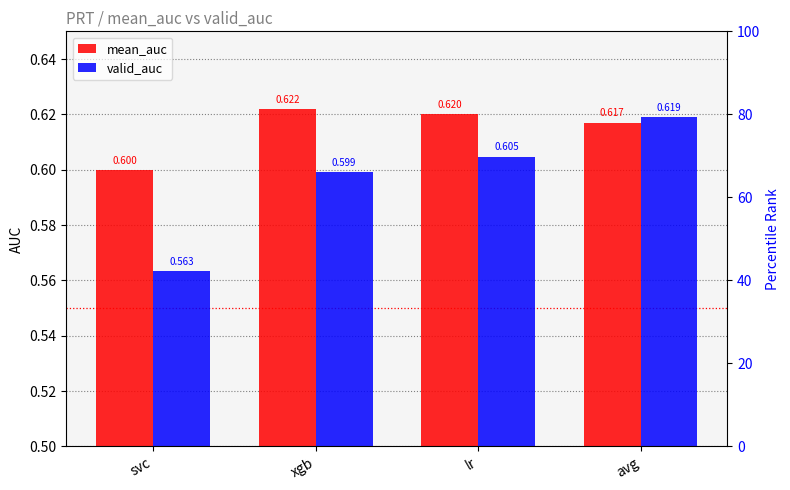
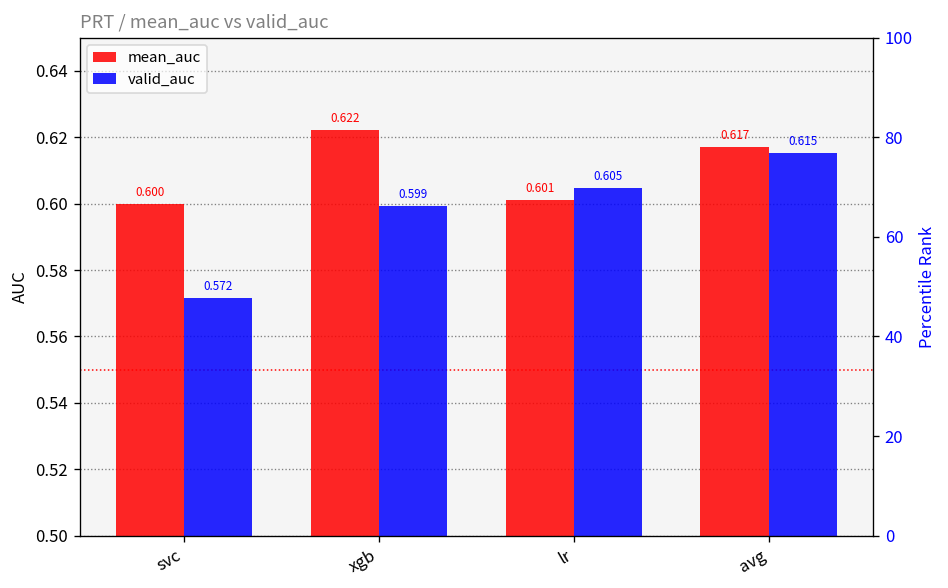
valid_auc, svc: 0.563 -> 0.572
mean_auc, lr: 0.620 -> 0.601
valid_auc, avg: 0.619 -> 0.615
